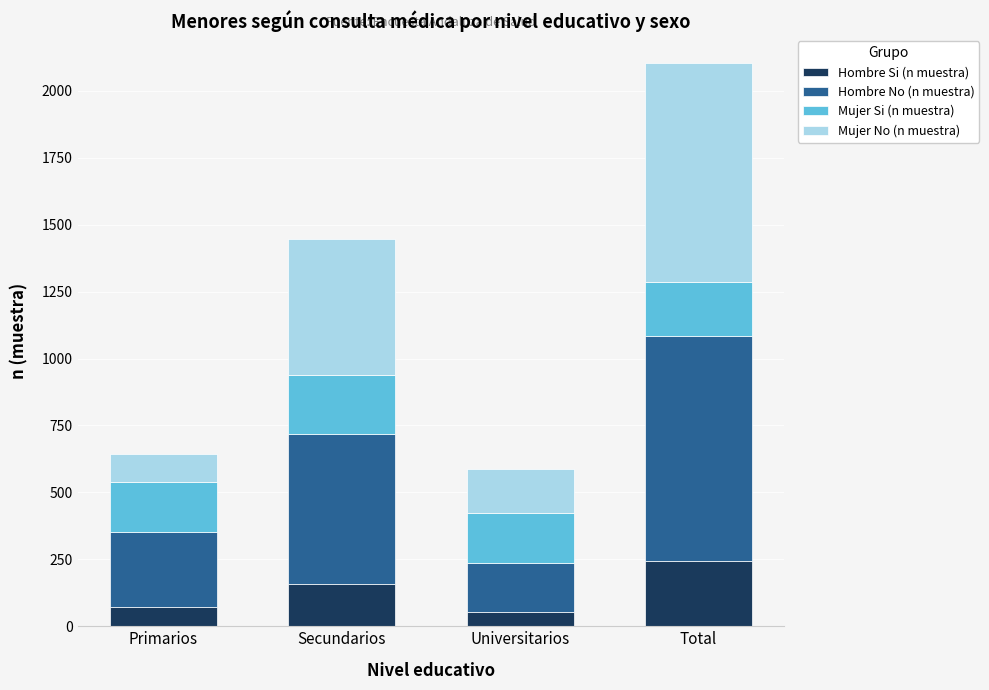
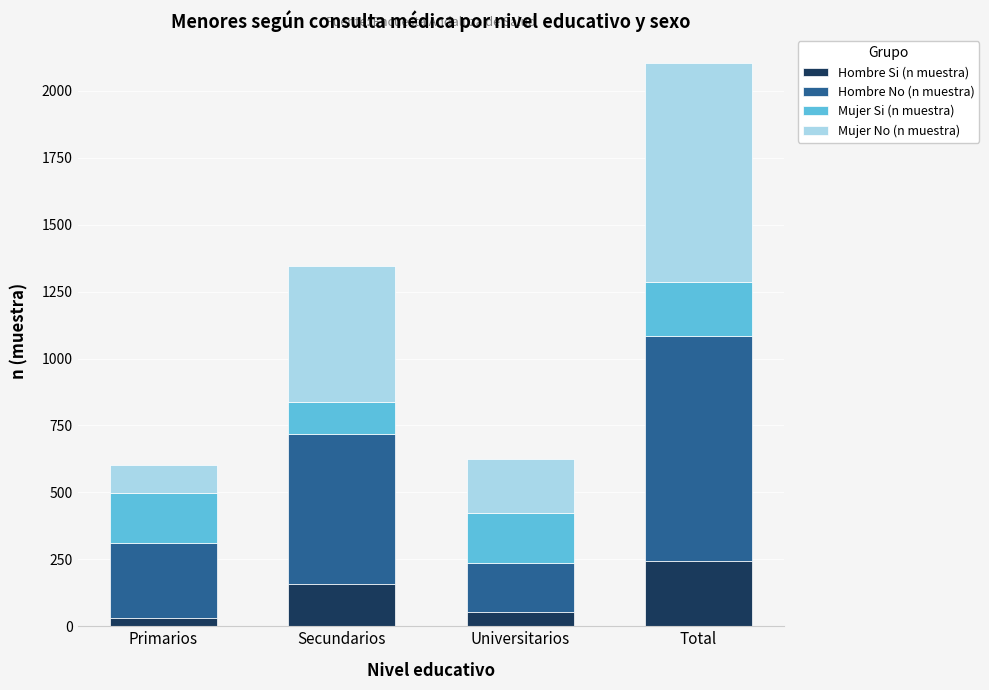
Hombre Si (n muestra), Primarios: 70 -> 30
Mujer Si (n muestra), Secundarios: 220 -> 120
Mujer No (n muestra), Universitarios: 170 -> 200
